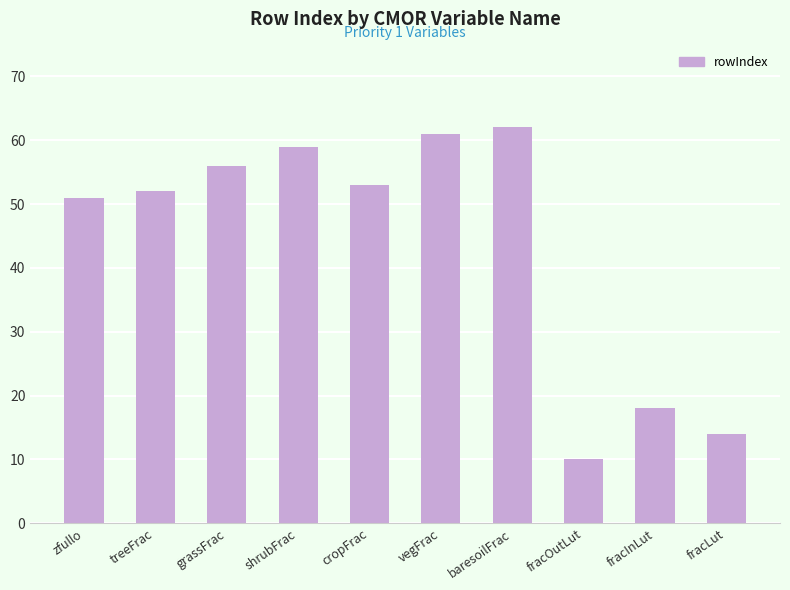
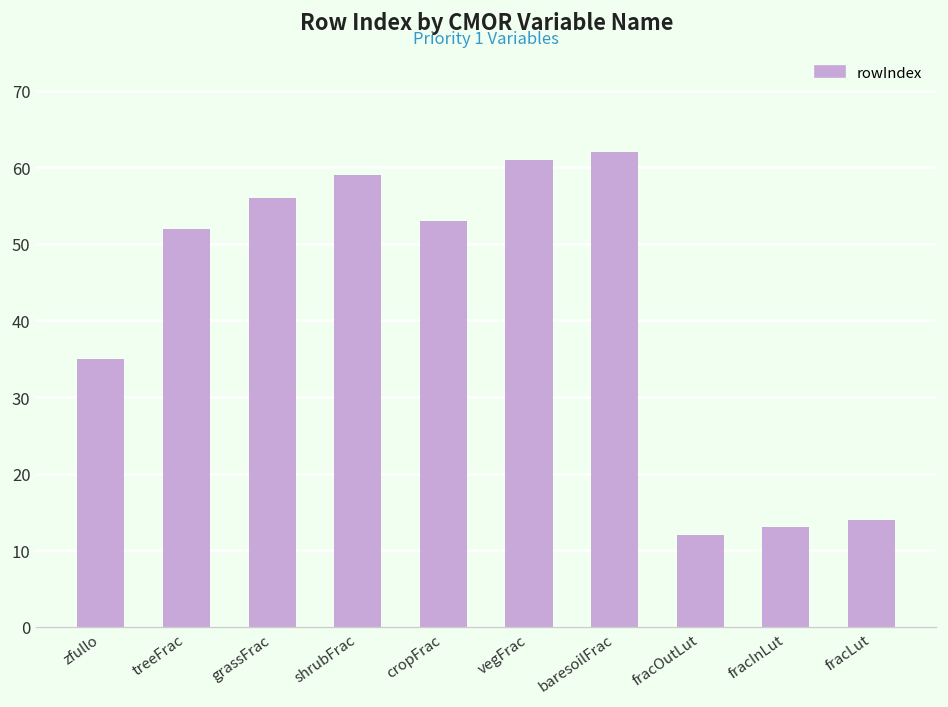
zfullo: 51 -> 35
fracOutLut: 10 -> 12
fracInLut: 18 -> 13
